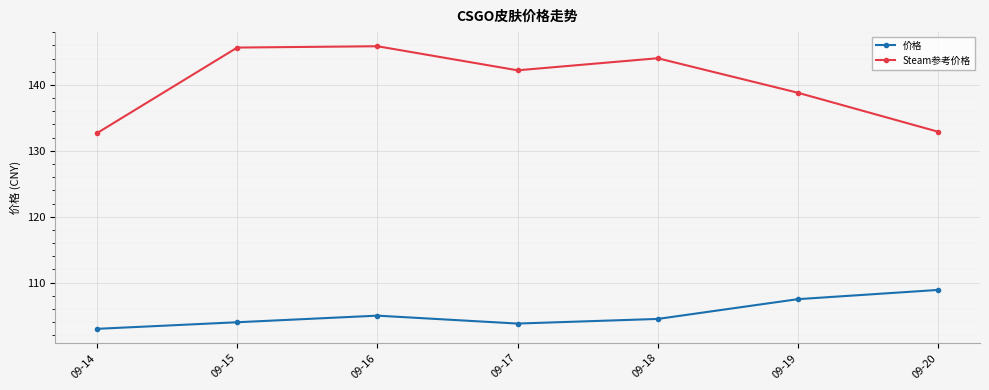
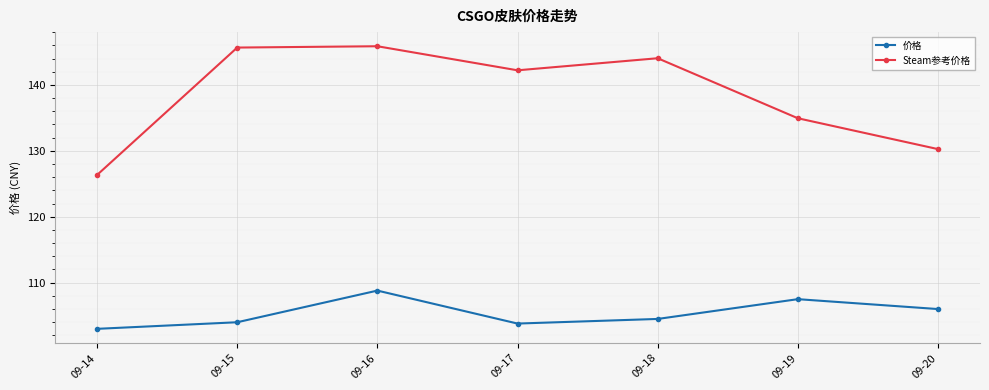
Steam参考价格, 09-14: 133 -> 126
价格, 09-16: 105 -> 109
Steam参考价格, 09-19: 139 -> 135
价格, 09-20: 109 -> 106
Steam参考价格, 09-20: 133 -> 130
